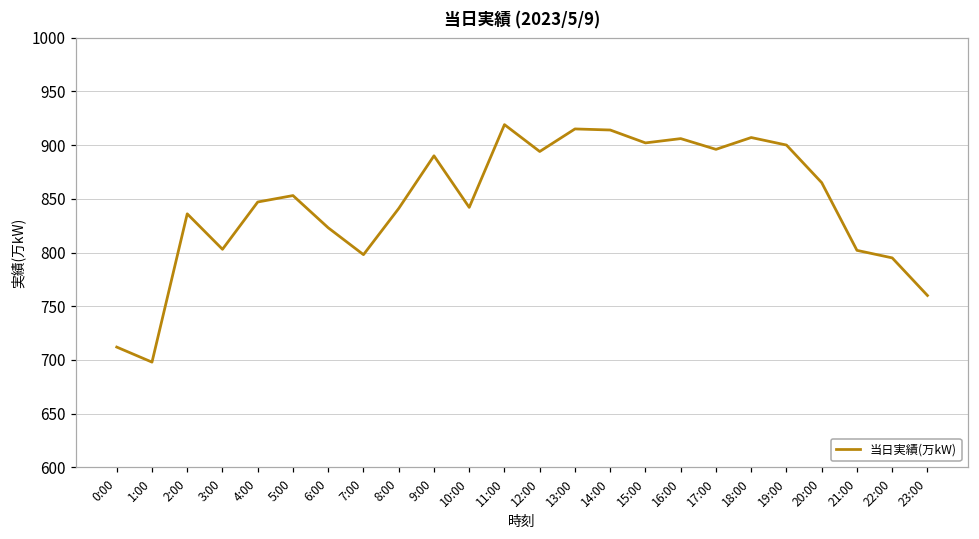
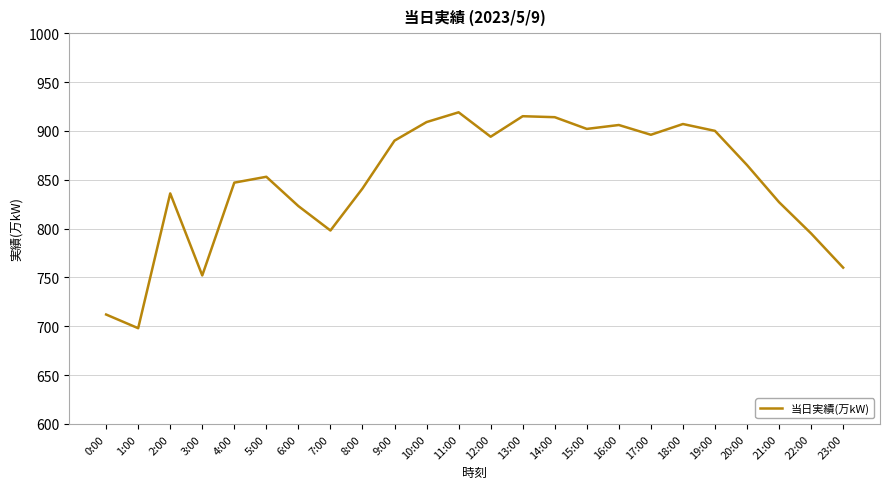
3:00: 800 -> 750
10:00: 840 -> 910
21:00: 800 -> 830
